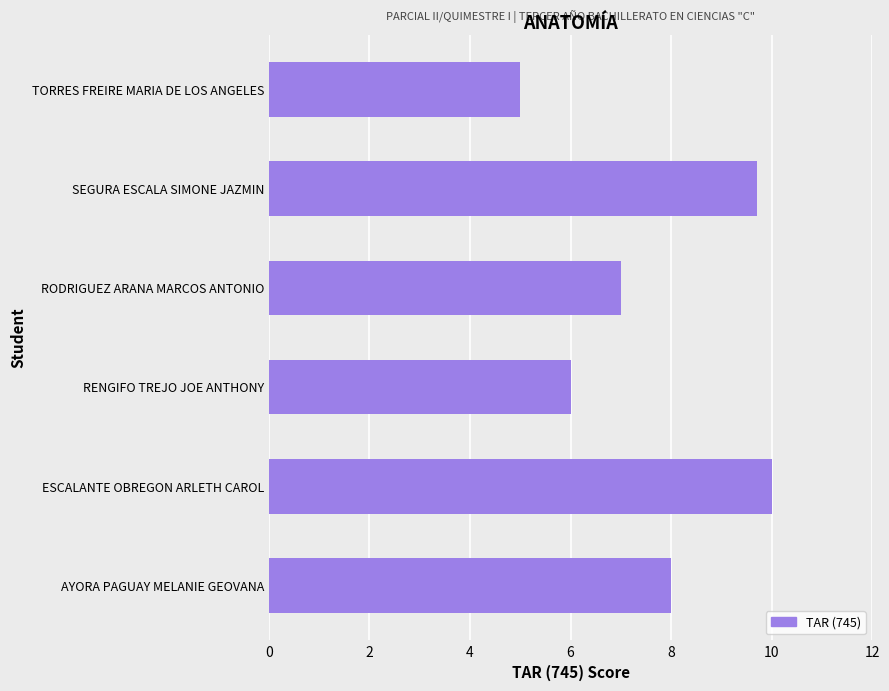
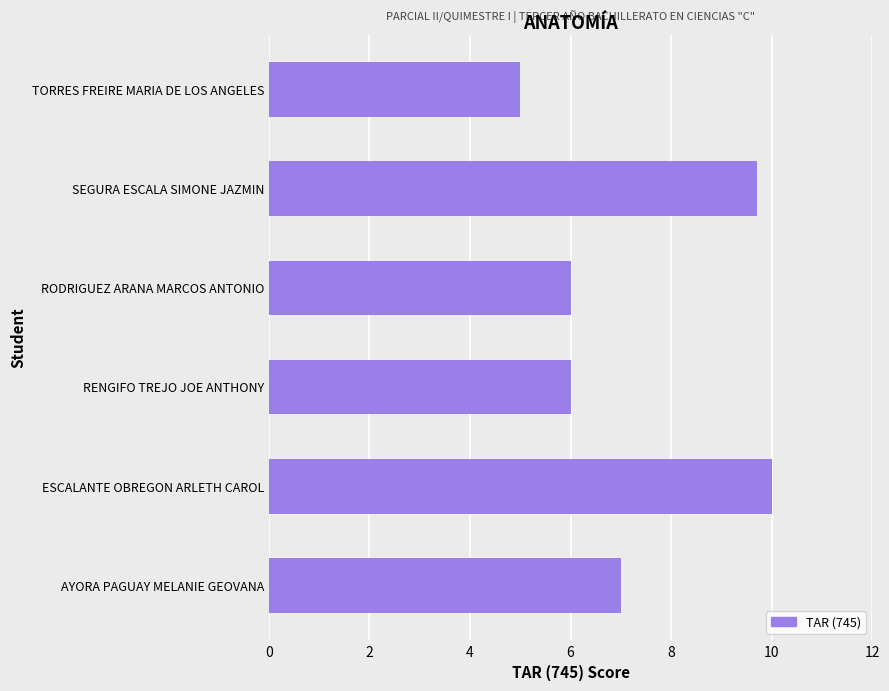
RODRIGUEZ ARANA MARCOS ANTONIO: 7 -> 6
AYORA PAGUAY MELANIE GEOVANA: 8 -> 7
